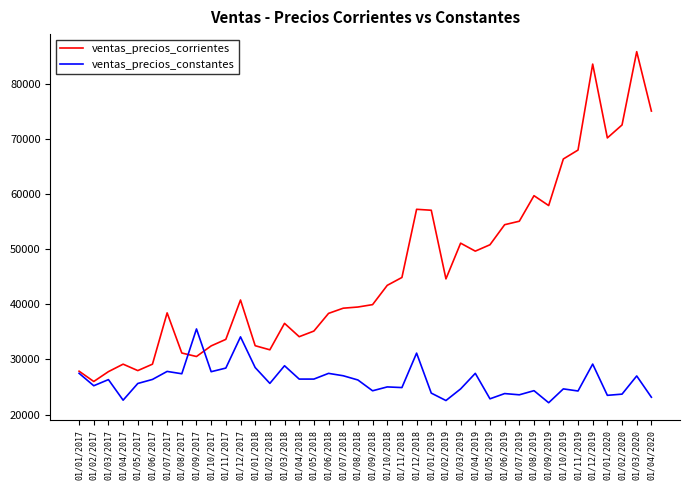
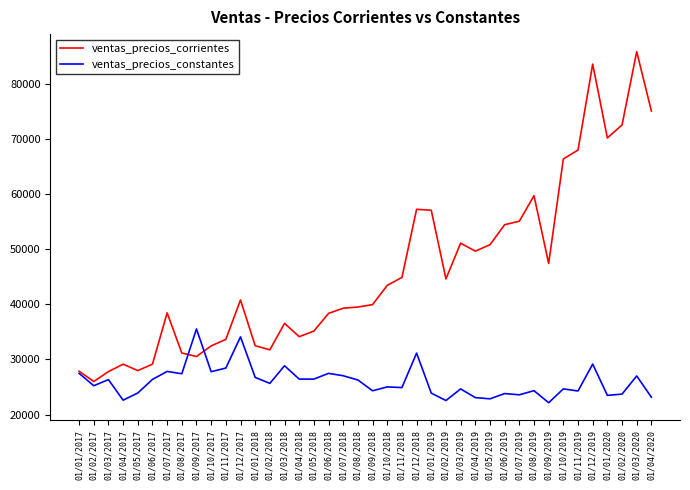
ventas_precios_constantes, 01/05/2017: 26000 -> 24000
ventas_precios_constantes, 01/01/2018: 29000 -> 27000
ventas_precios_constantes, 01/04/2019: 27000 -> 23000
ventas_precios_corrientes, 01/09/2019: 58000 -> 47000
